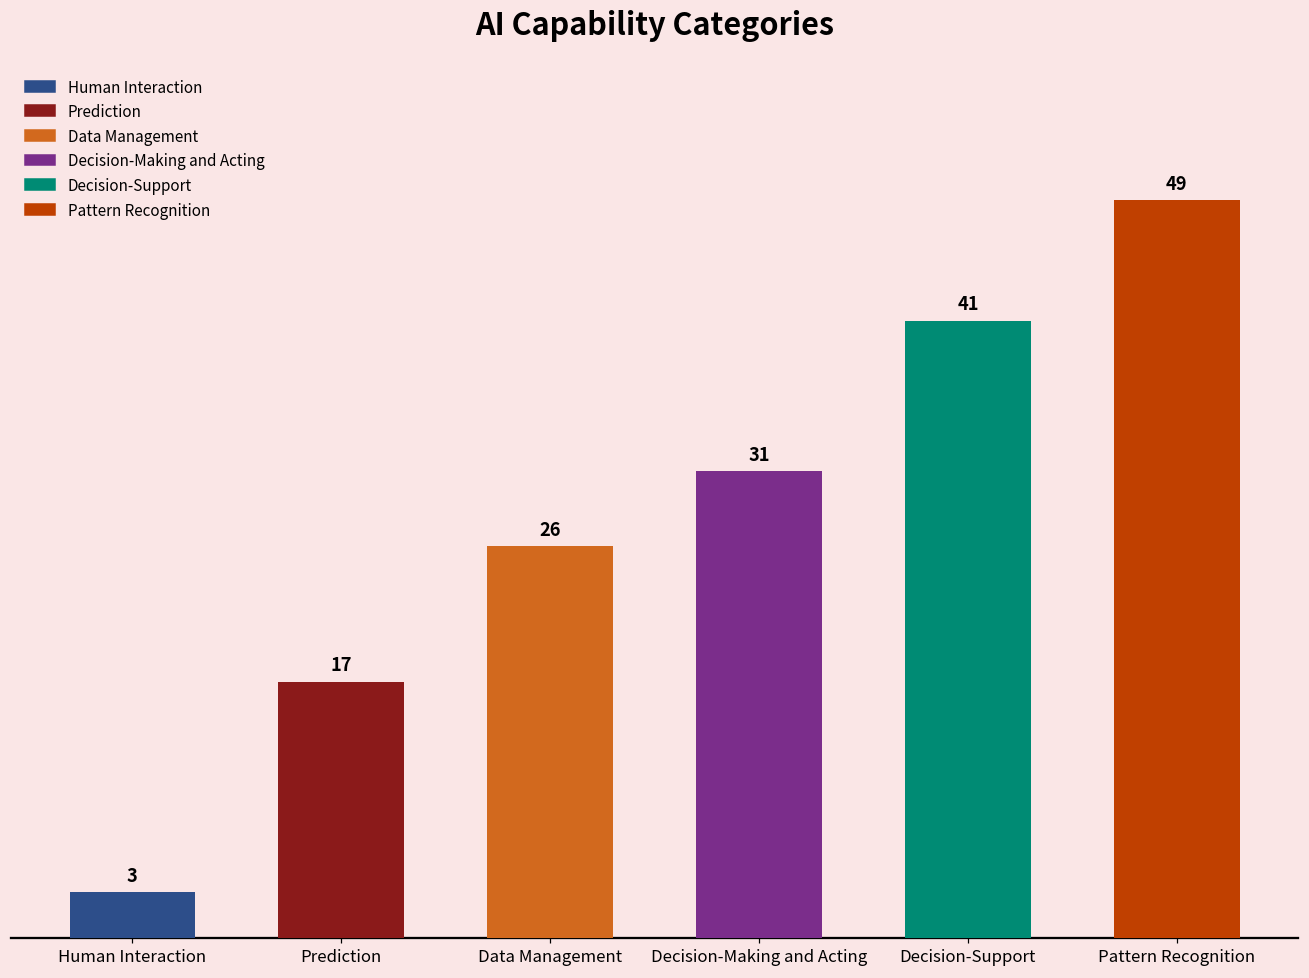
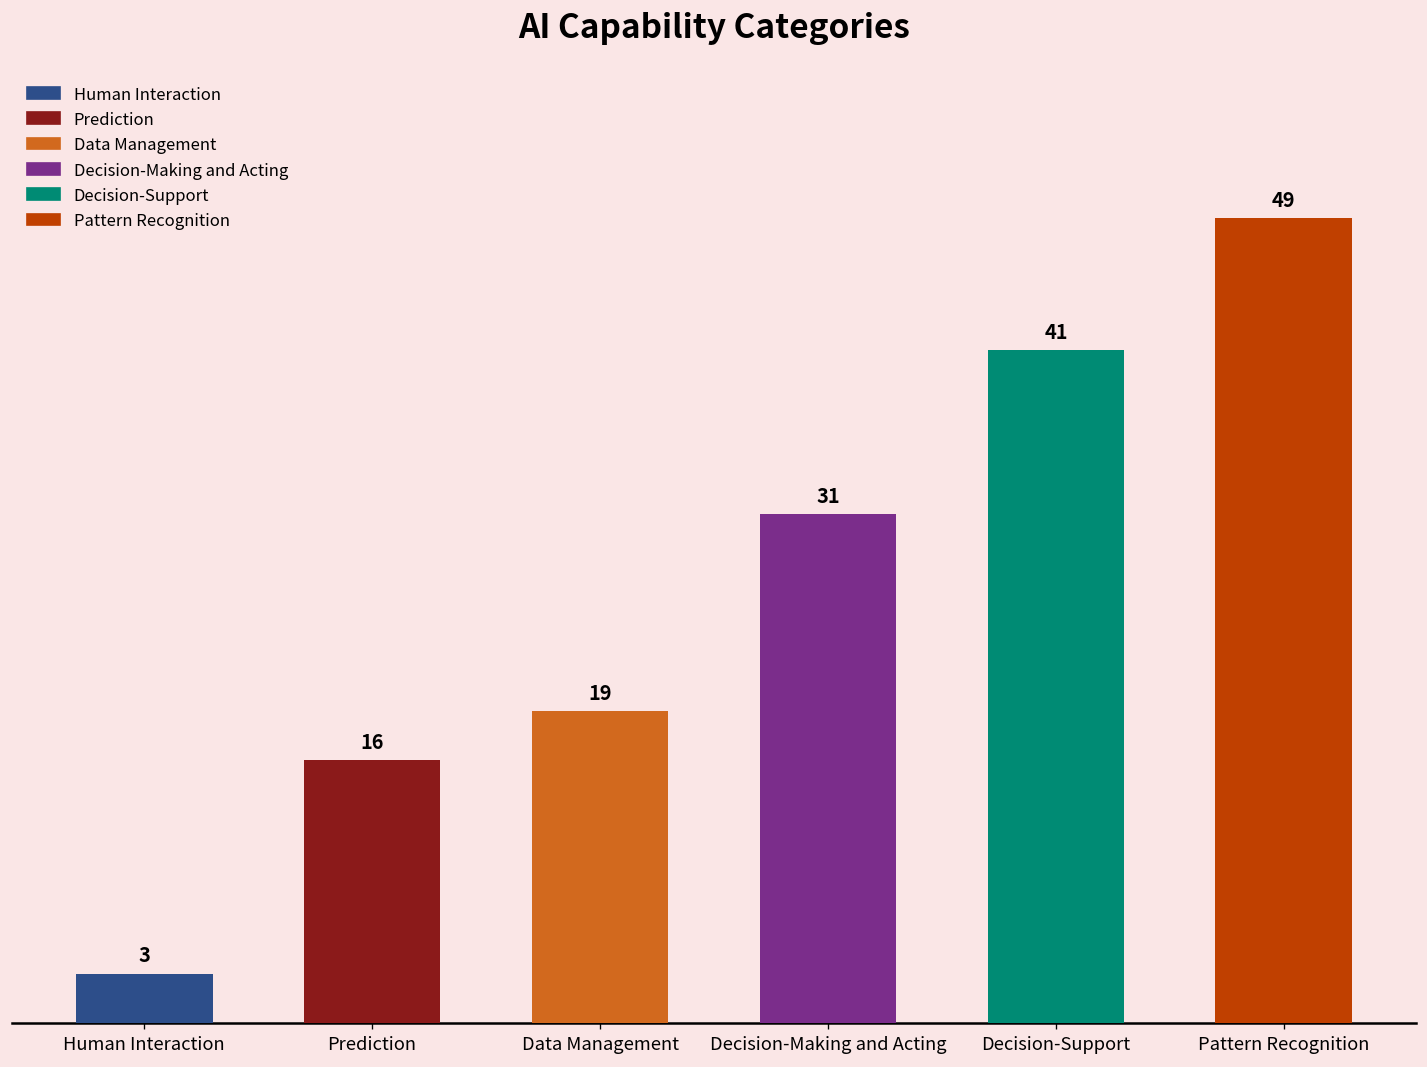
Prediction: 17 -> 16
Data Management: 26 -> 19
